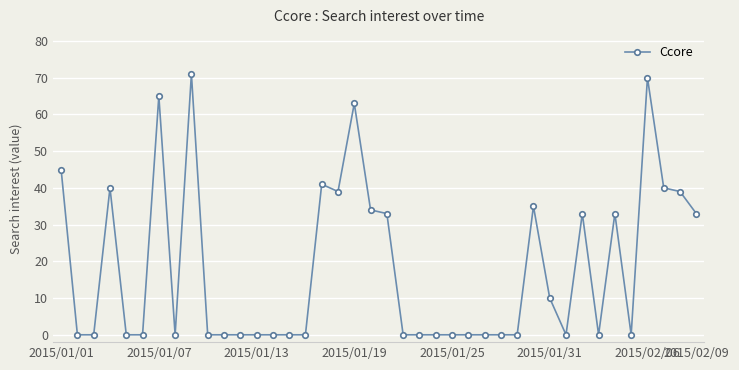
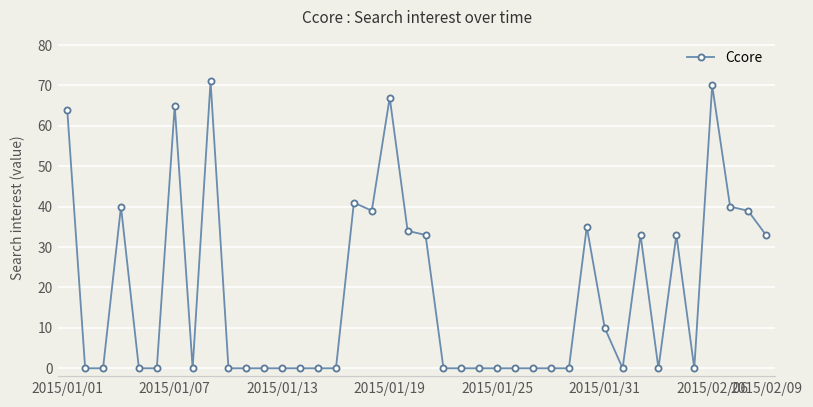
2015/01/01: 45 -> 64
2015/01/19: 63 -> 67
